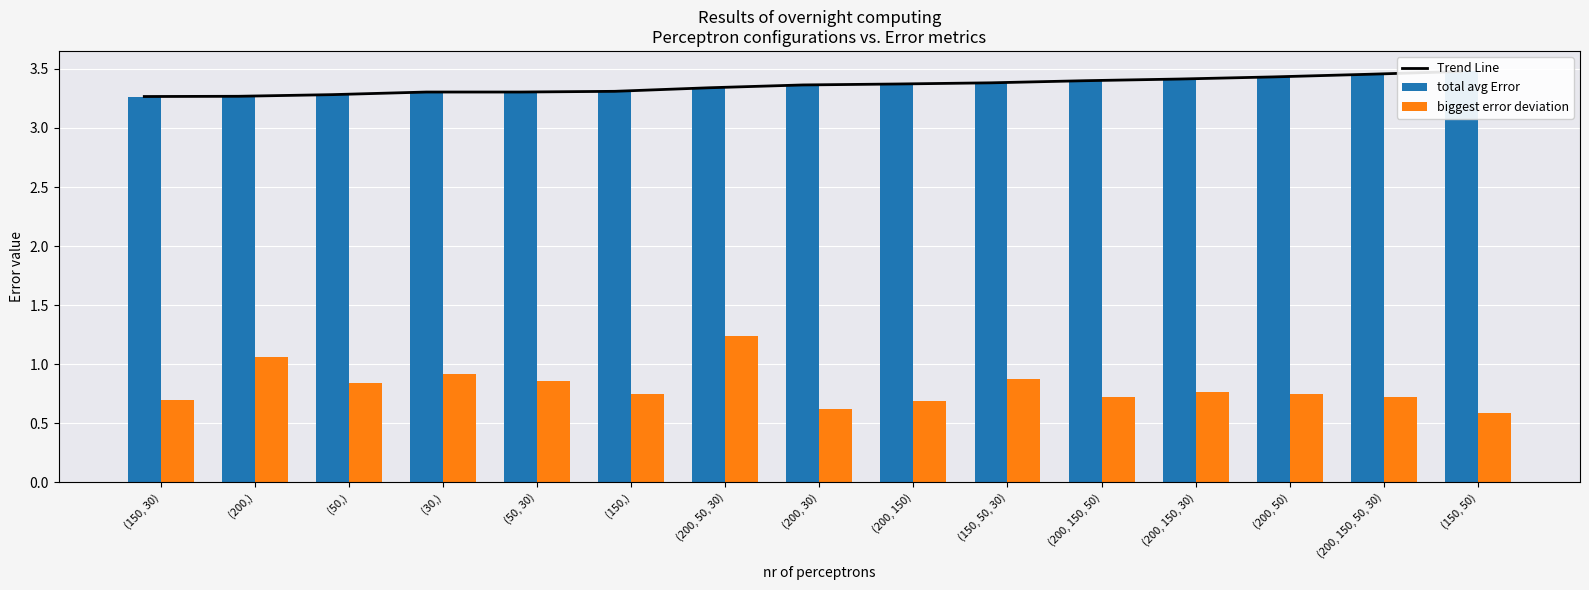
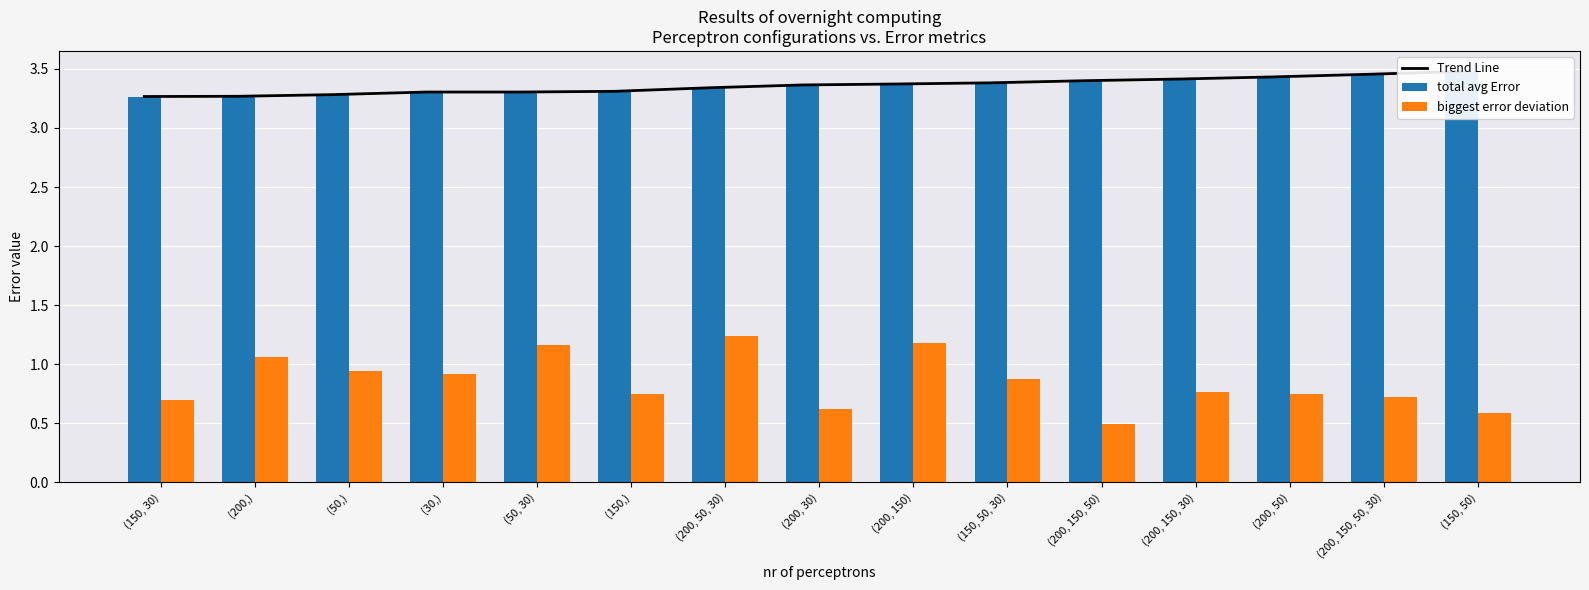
biggest error deviation, (50,): 0.84 -> 0.95
biggest error deviation, (50, 30): 0.86 -> 1.16
biggest error deviation, (200, 150): 0.69 -> 1.18
biggest error deviation, (200, 150, 50): 0.72 -> 0.49
